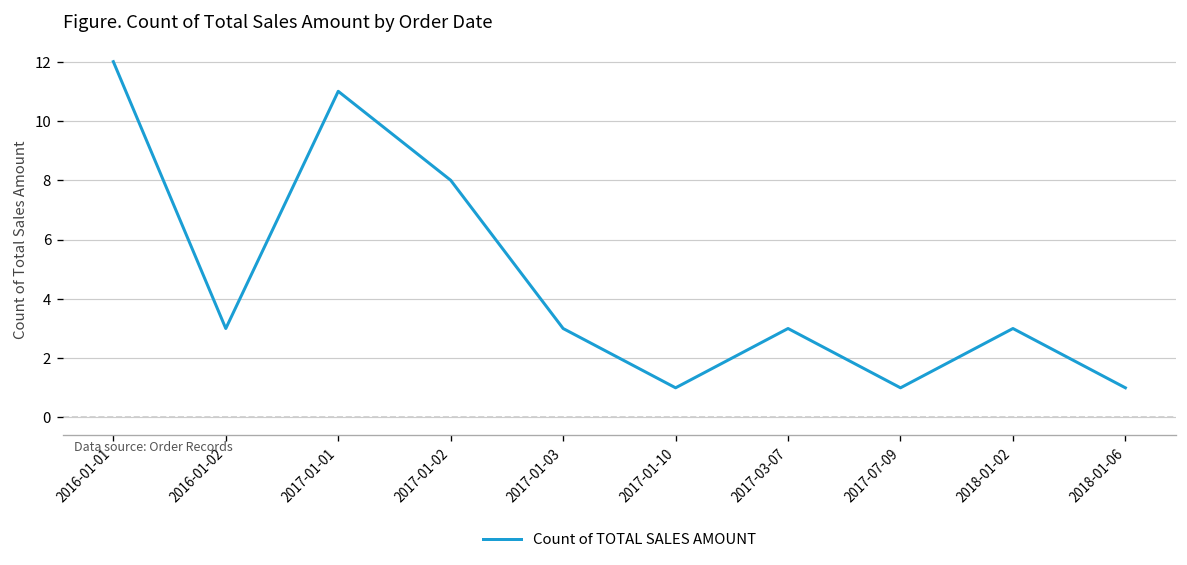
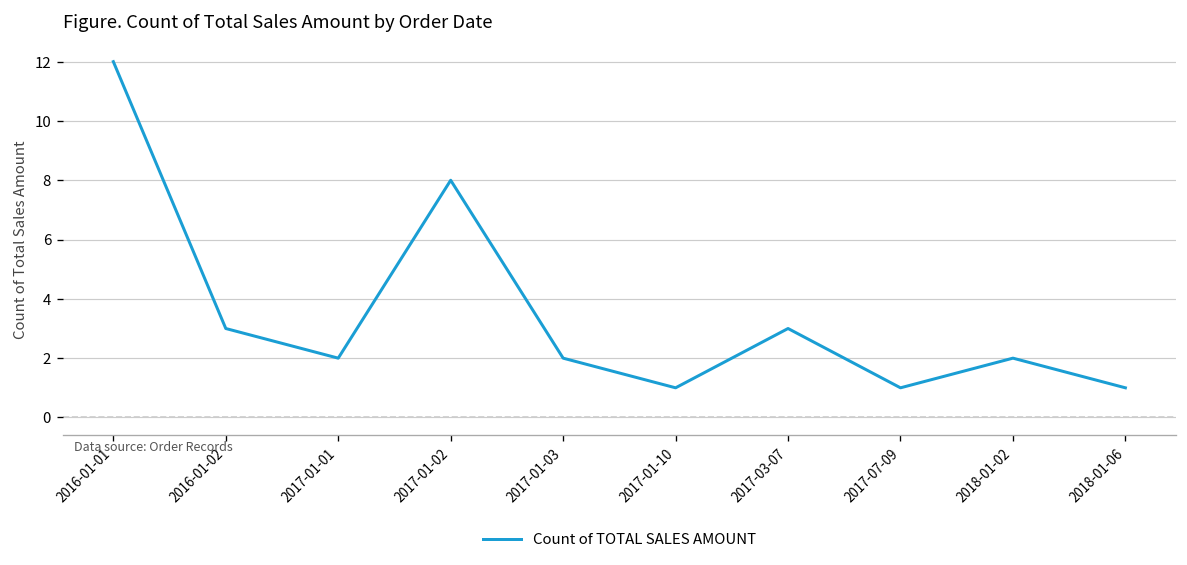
2017-01-01: 11 -> 2
2017-01-03: 3 -> 2
2018-01-02: 3 -> 2
